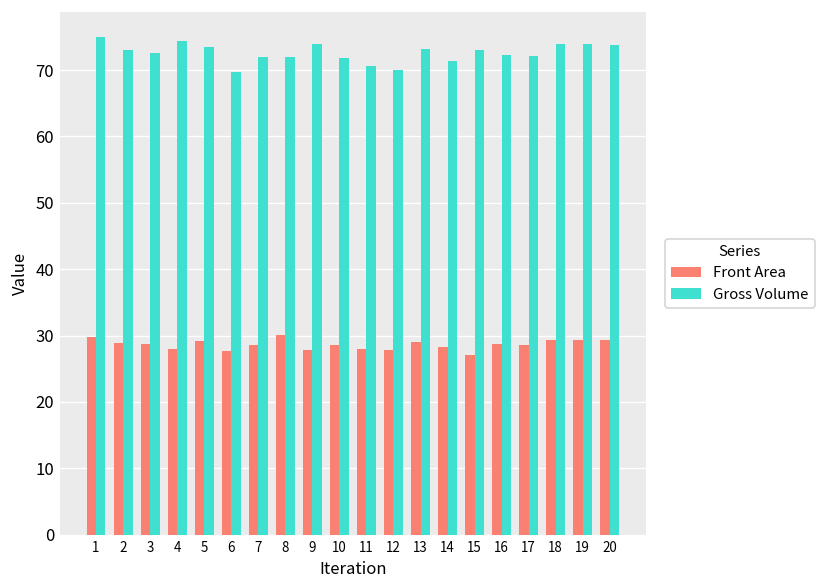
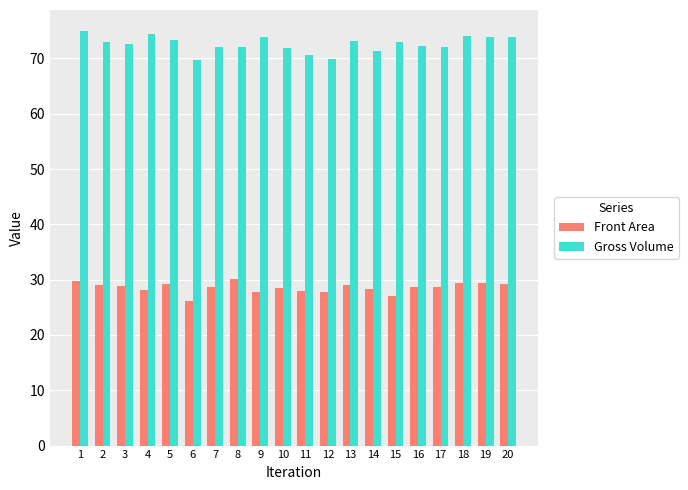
Front Area, 6: 28 -> 26
